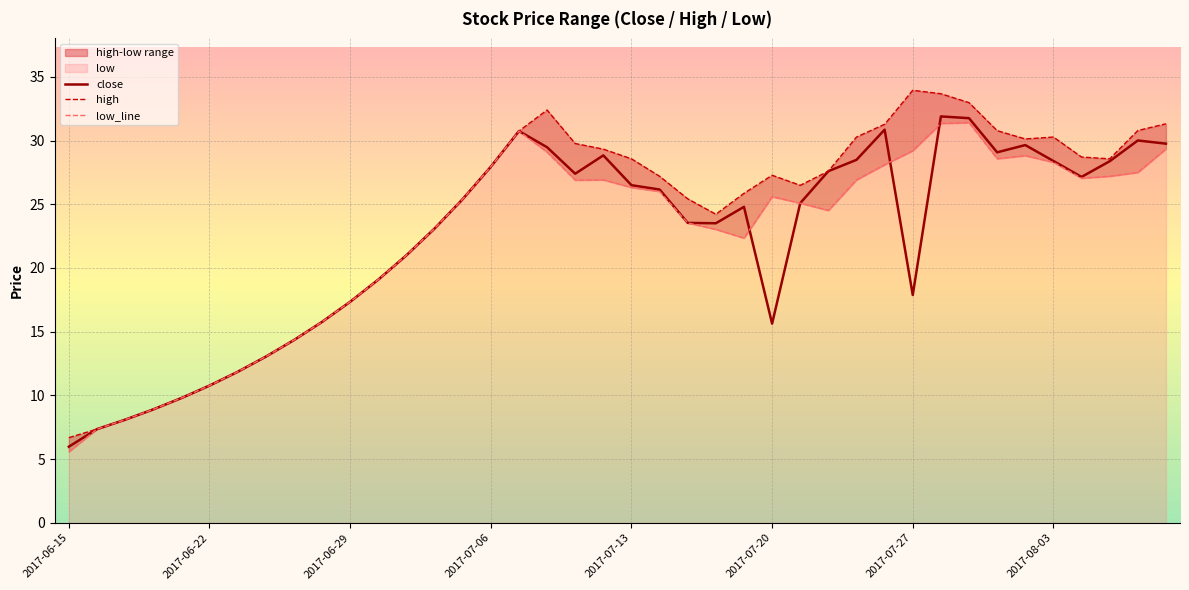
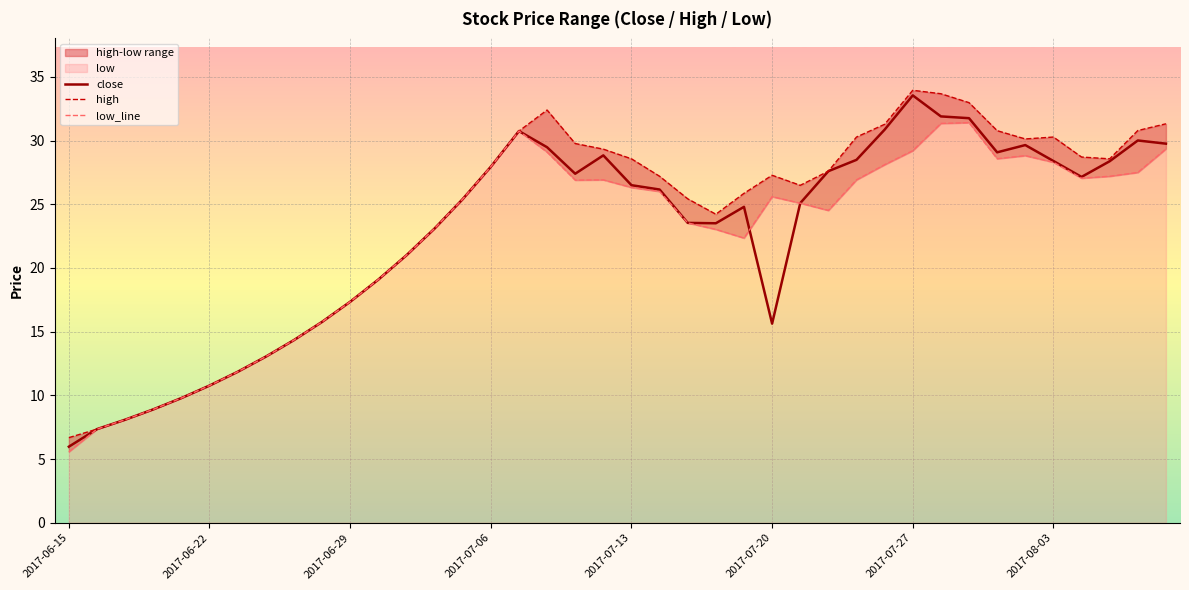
close, 2017-07-27: 17.9 -> 33.6
